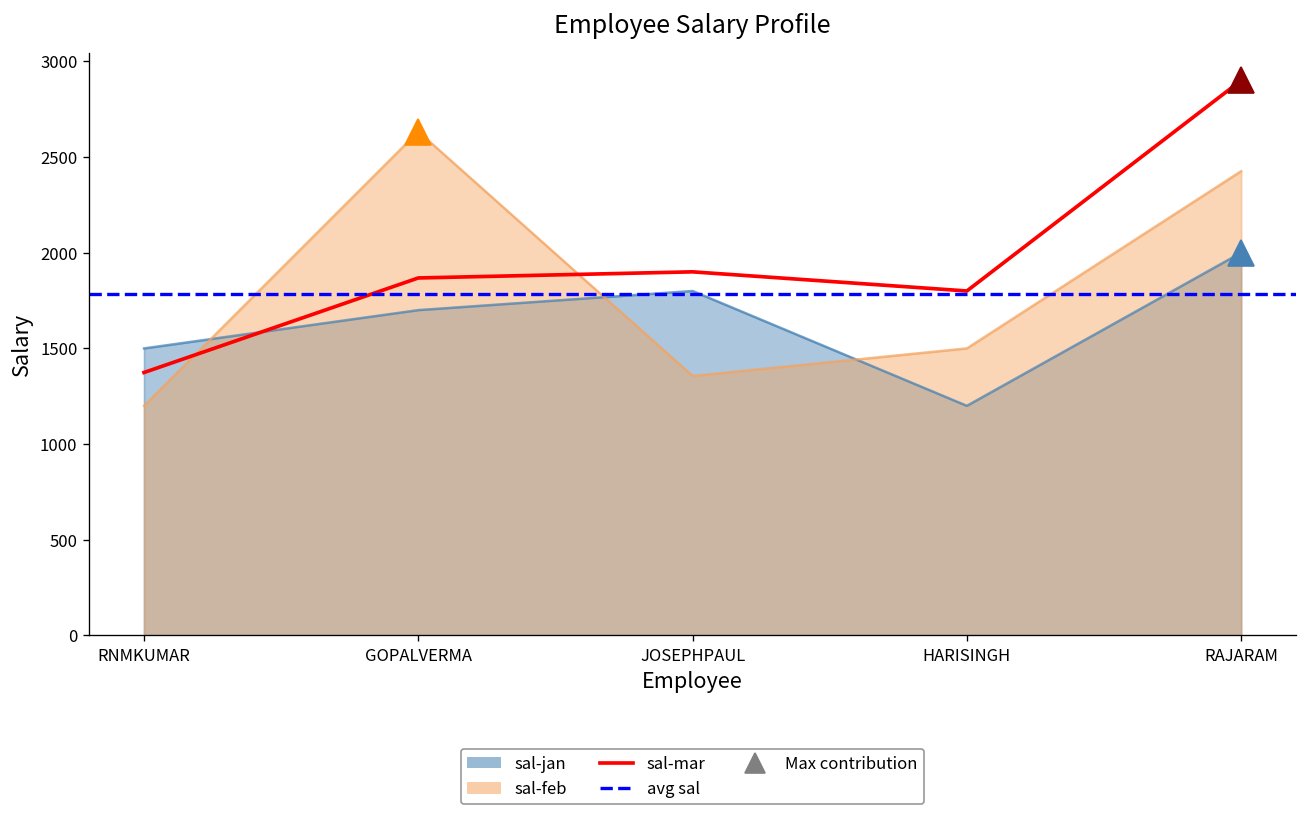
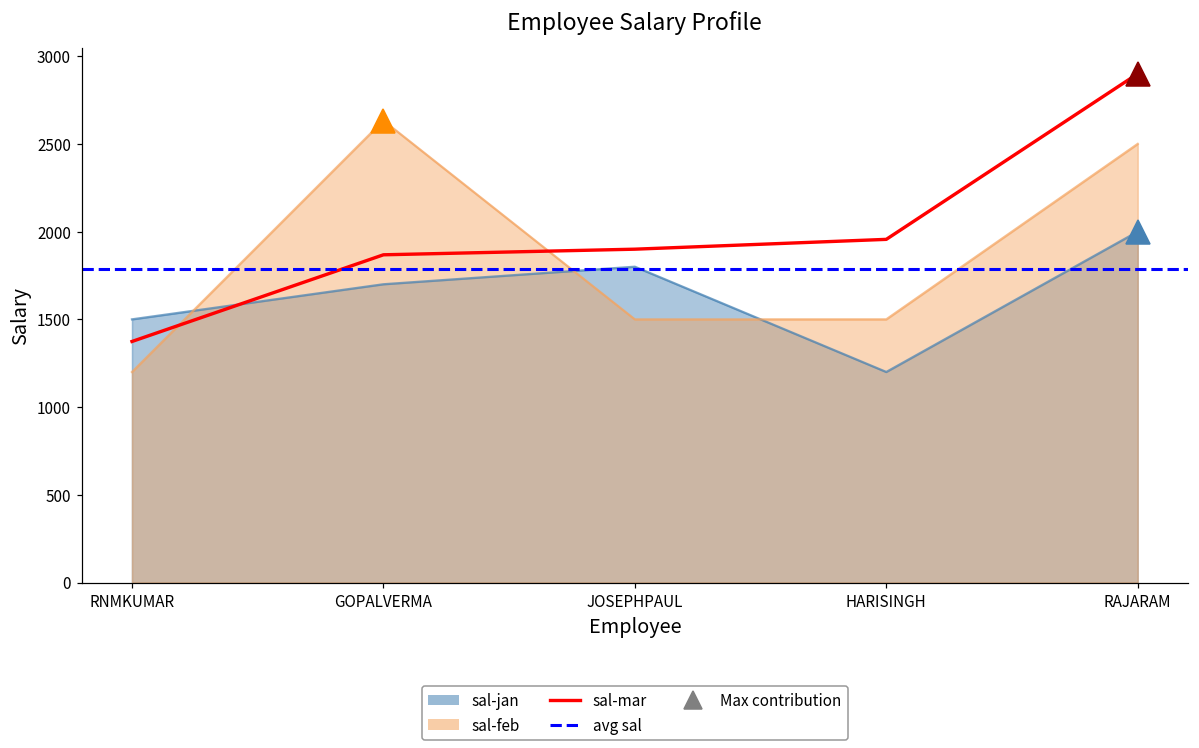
sal-feb, JOSEPHPAUL: 1360 -> 1500
sal-mar, HARISINGH: 1800 -> 1960
sal-feb, RAJARAM: 2430 -> 2500
